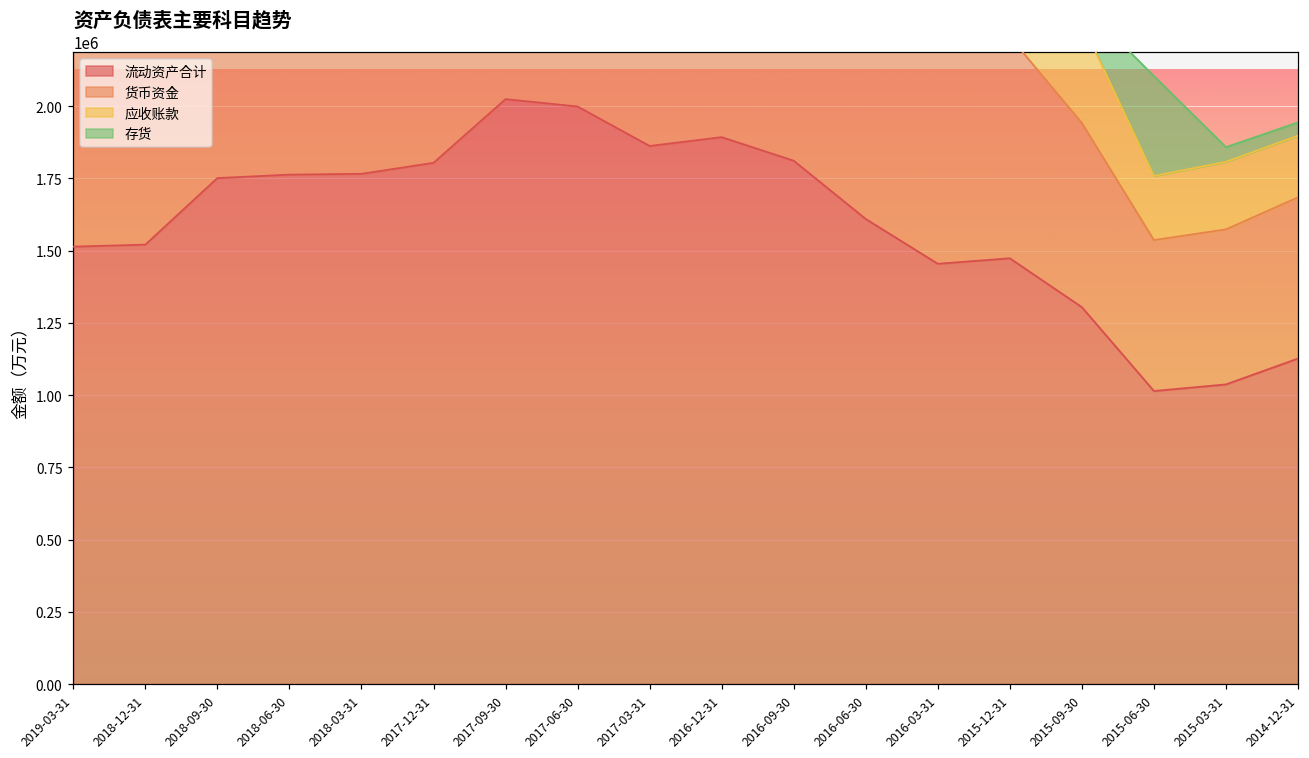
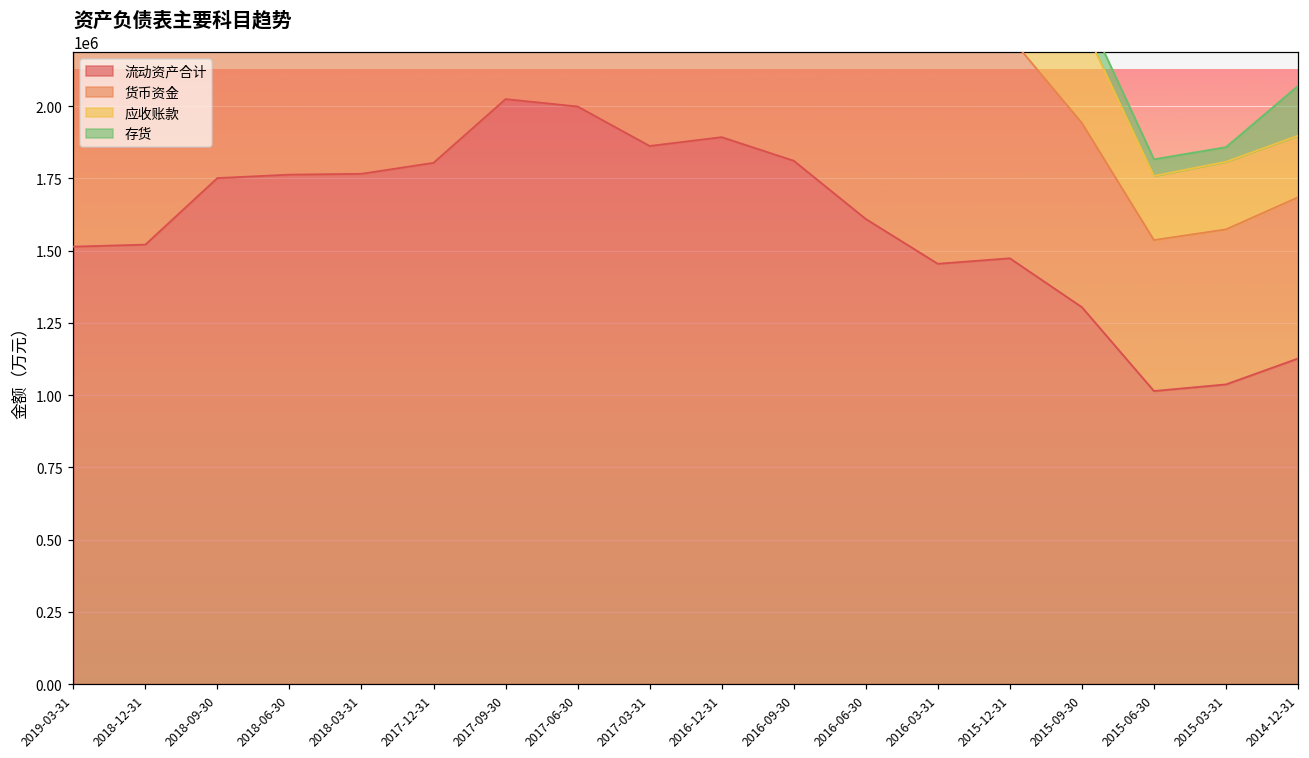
存货, 2015-06-30: 350000 -> 60000
存货, 2014-12-31: 50000 -> 170000
